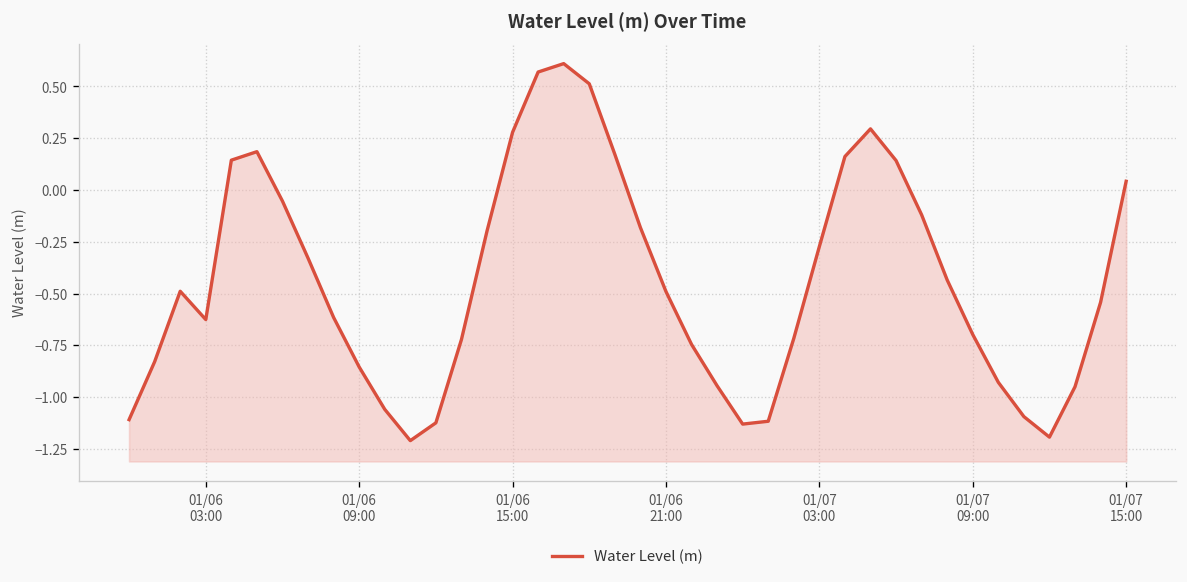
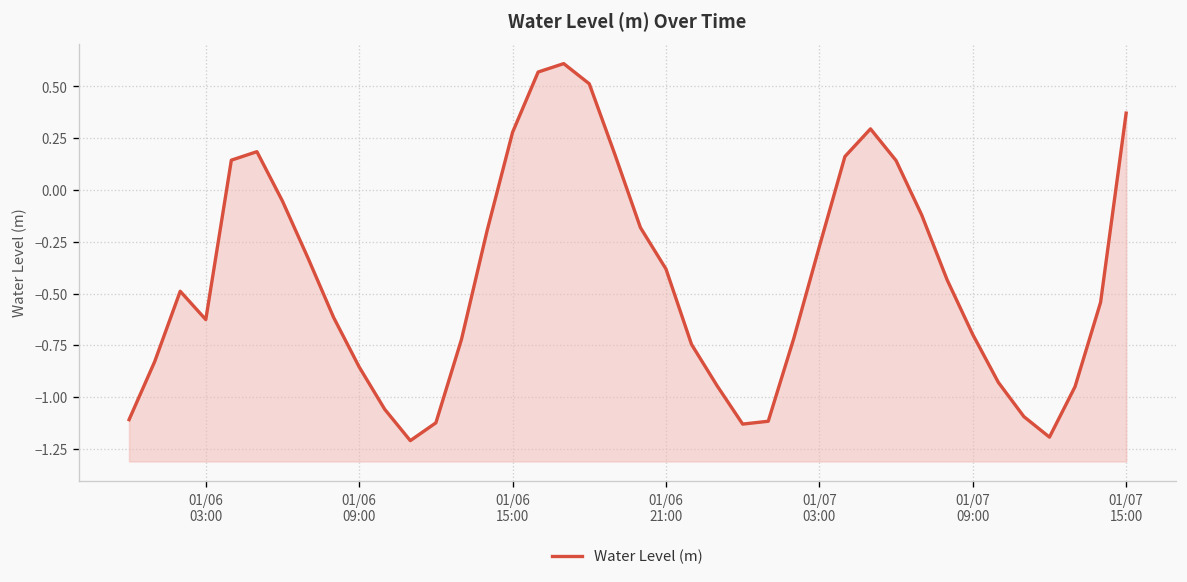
01/06 21:00: -0.49 -> -0.38
01/07 15:00: 0.04 -> 0.37
